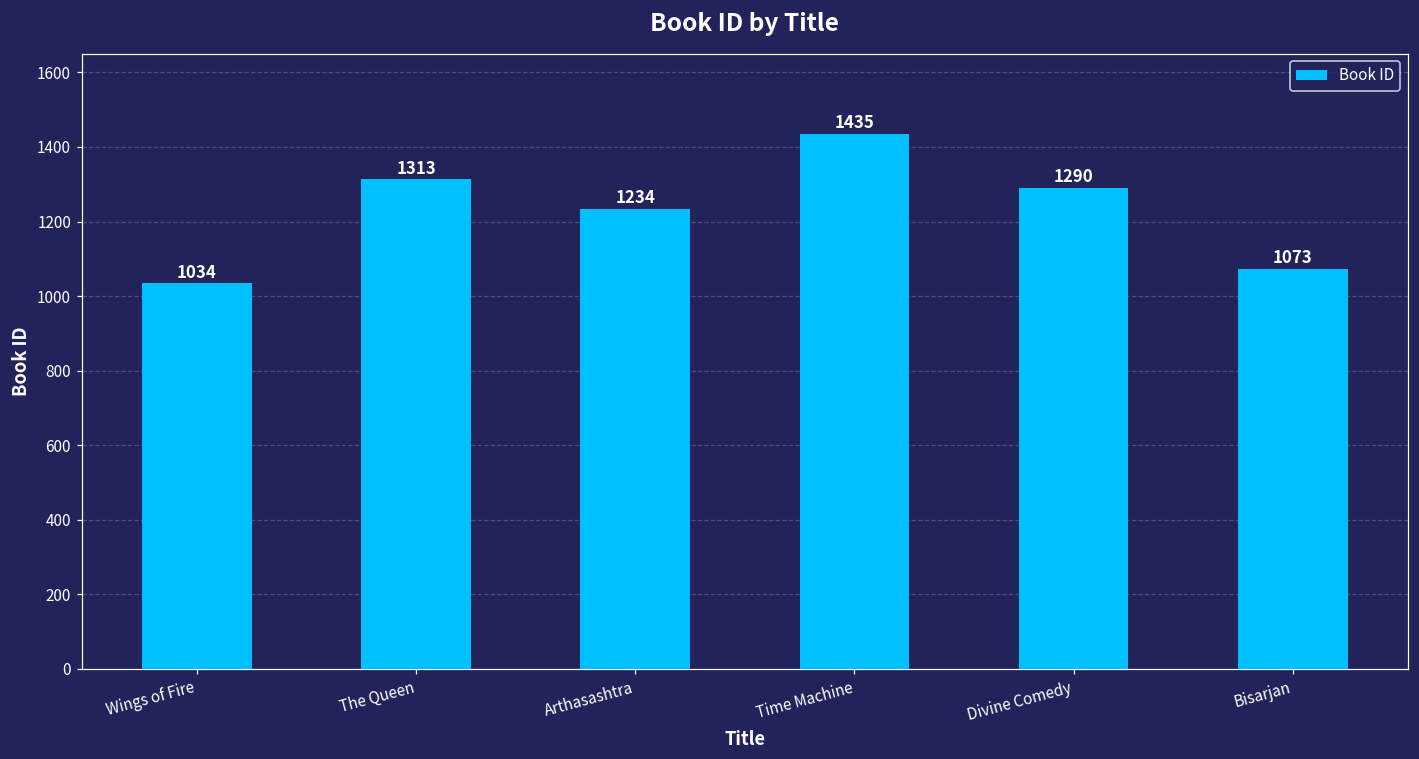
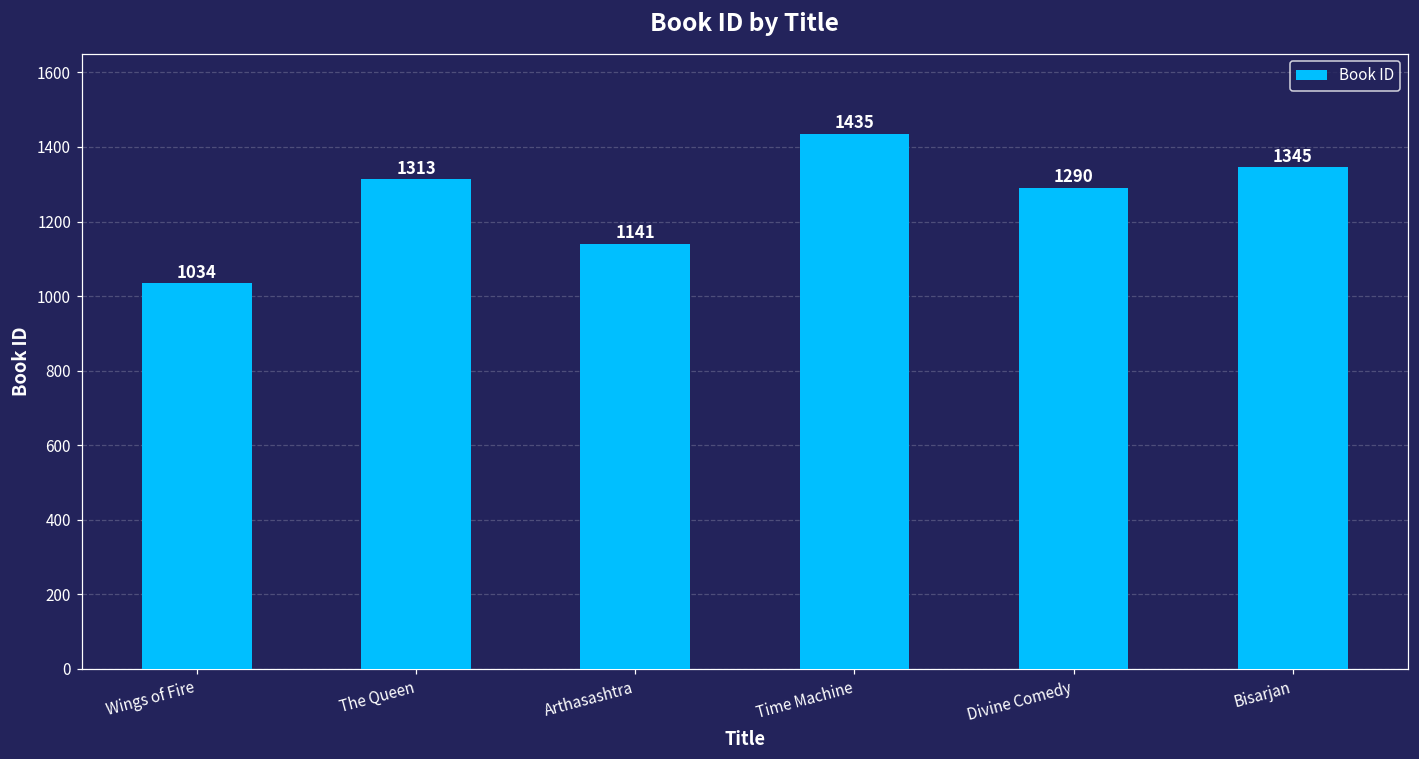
Arthasashtra: 1234 -> 1141
Bisarjan: 1073 -> 1345
